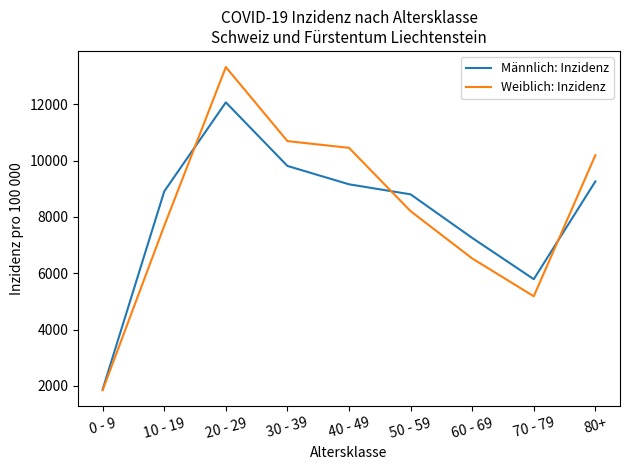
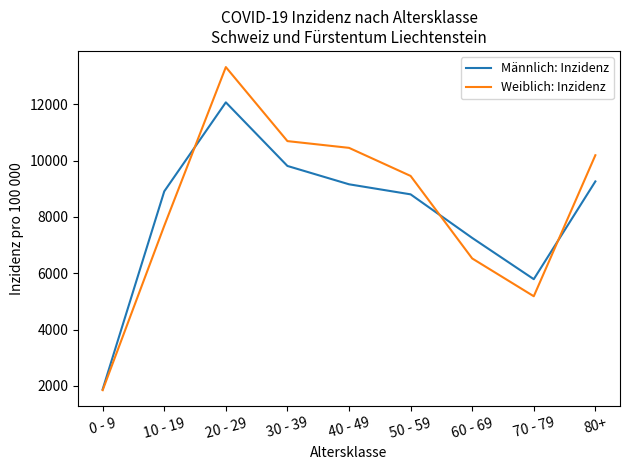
Weiblich: Inzidenz, 50 - 59: 8200 -> 9500
